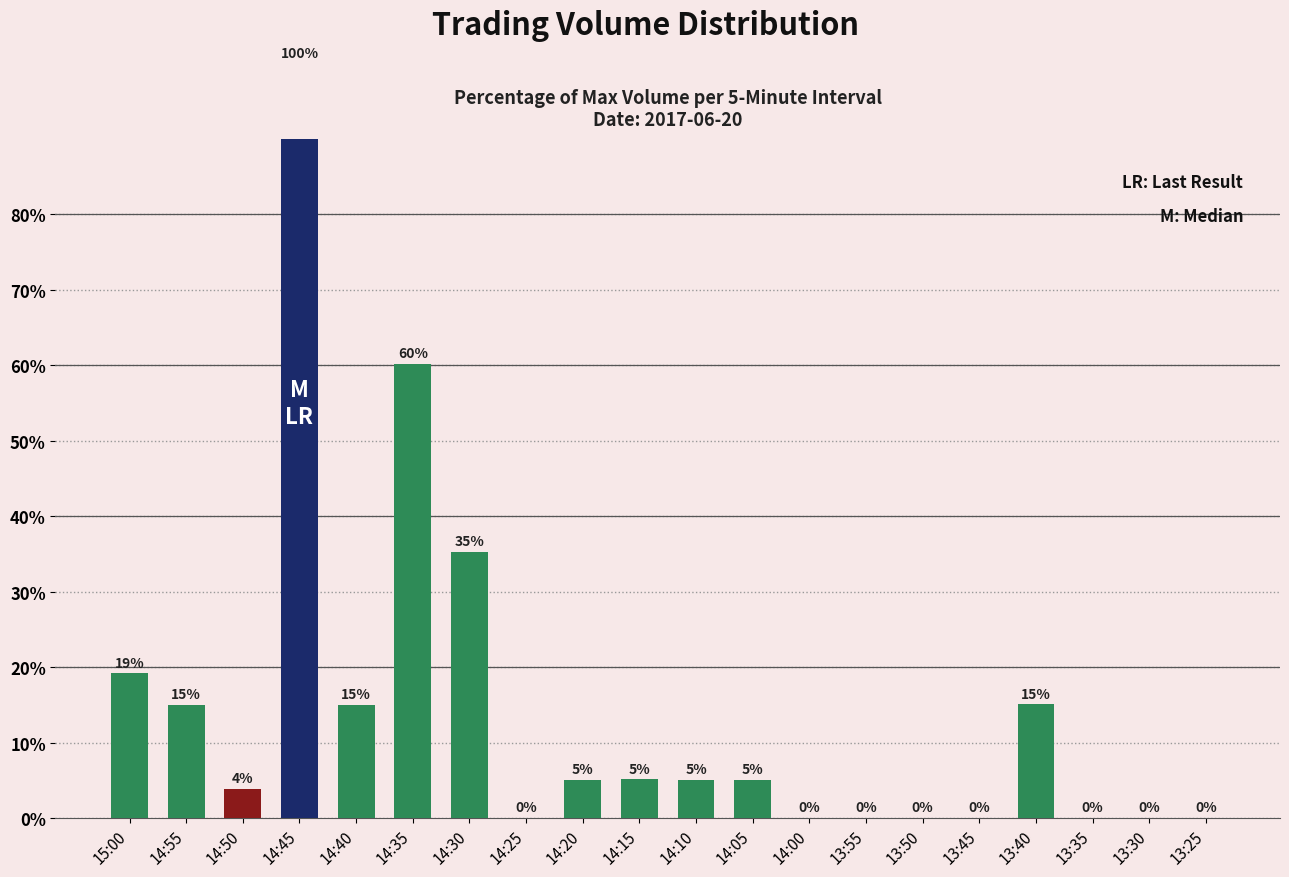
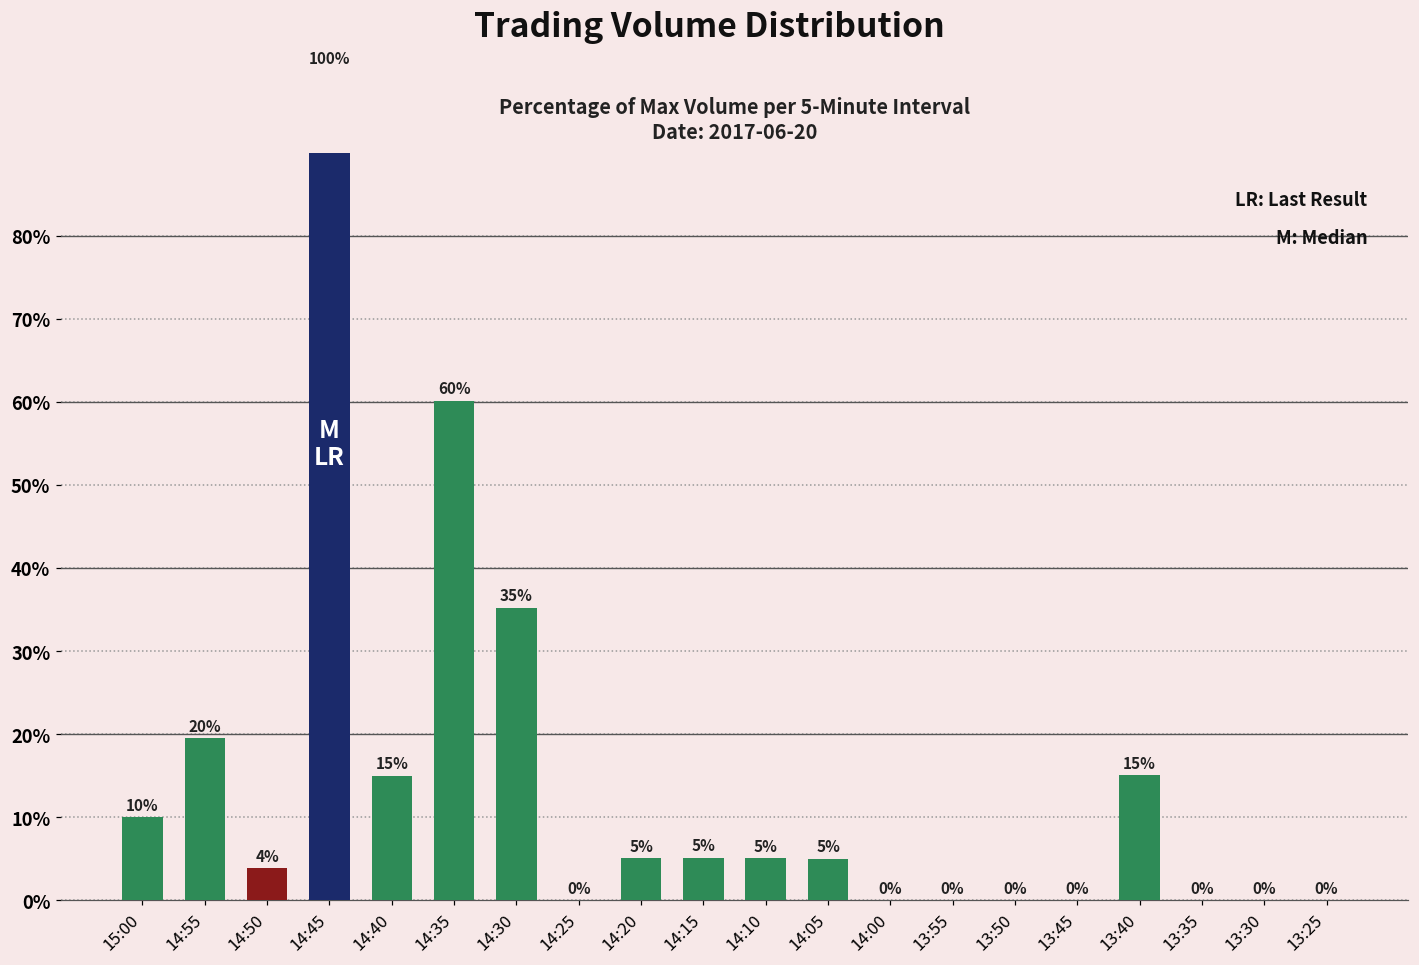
15:00: 19% -> 10%
14:55: 15% -> 20%
